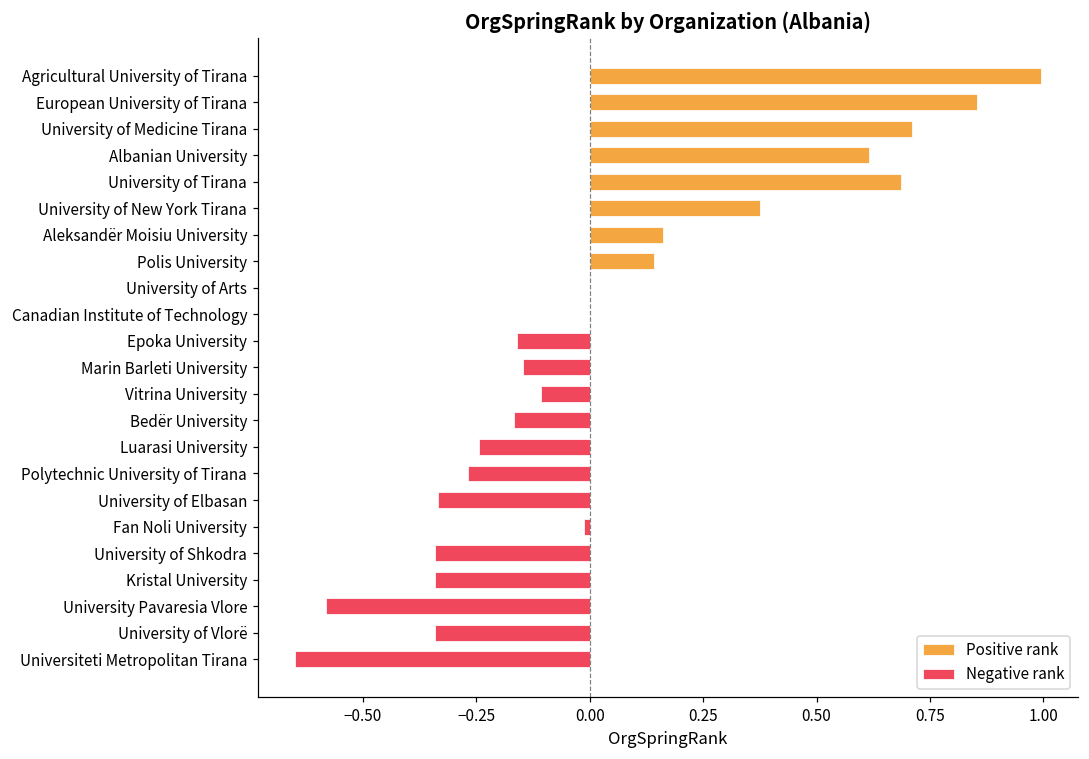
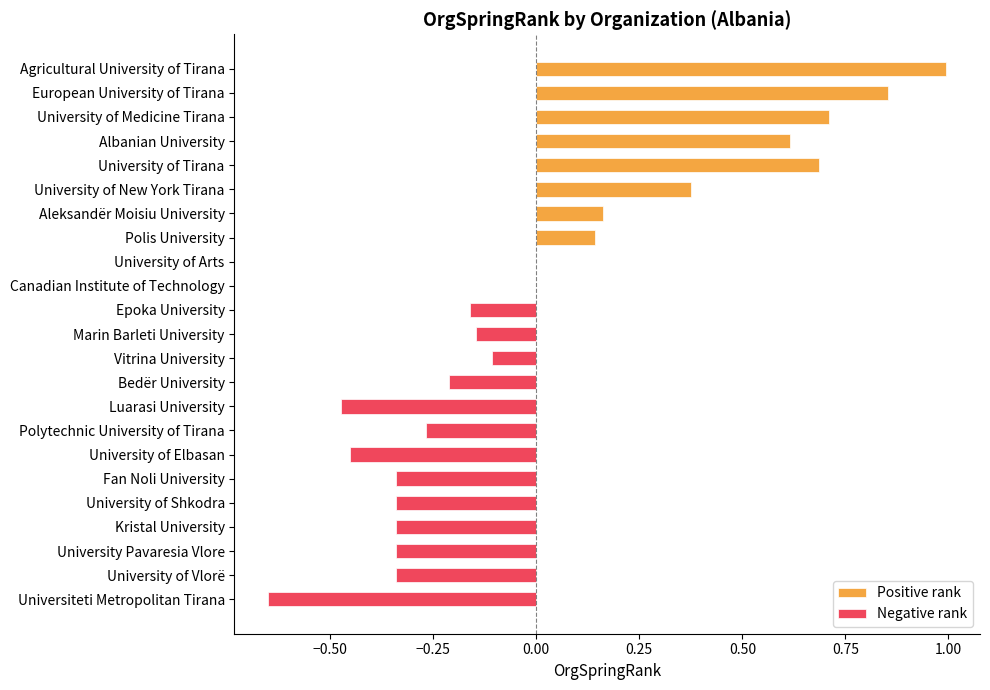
Negative rank, Bedër University: -0.17 -> -0.21
Negative rank, Luarasi University: -0.24 -> -0.47
Negative rank, University of Elbasan: -0.33 -> -0.45
Negative rank, Fan Noli University: -0.01 -> -0.34
Negative rank, University Pavaresia Vlore: -0.58 -> -0.34
